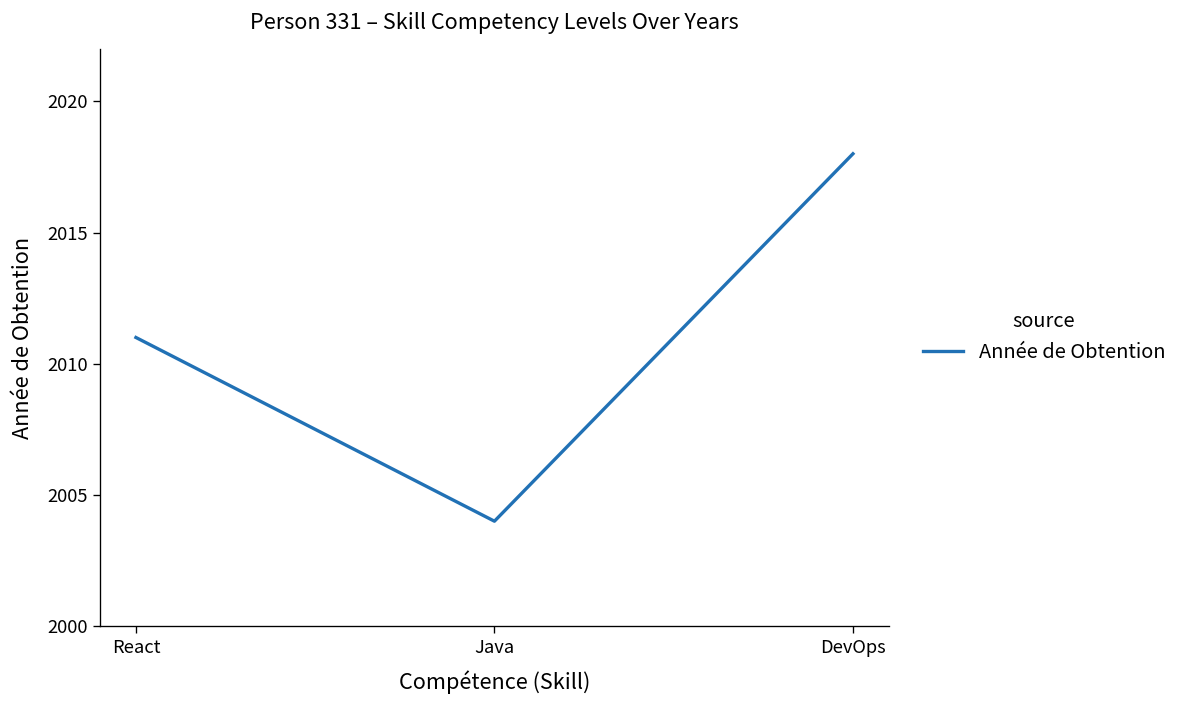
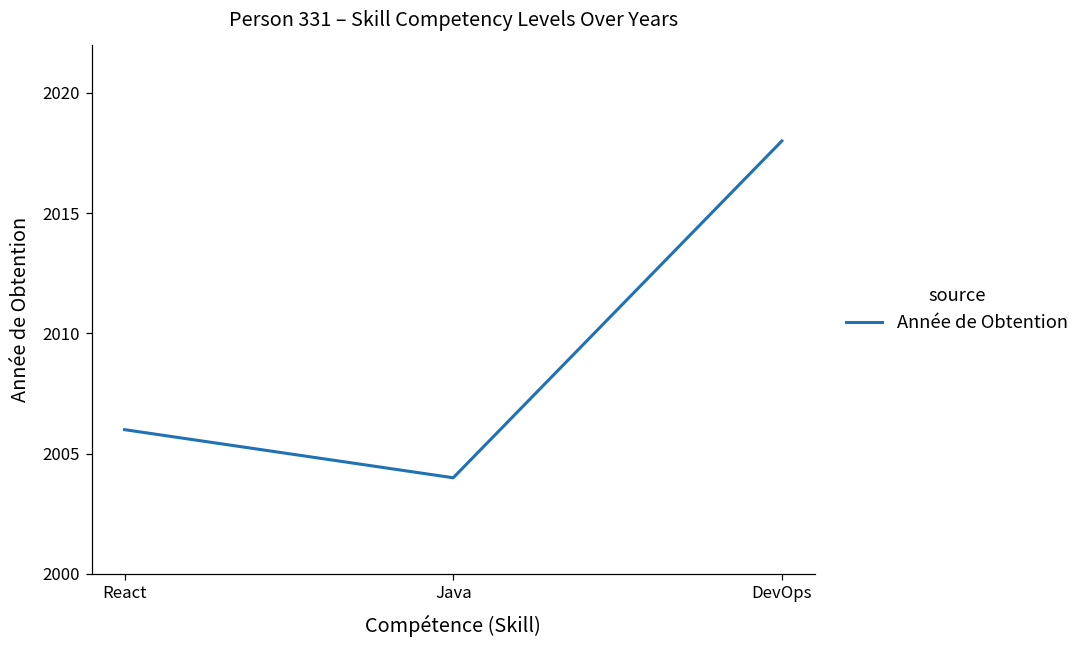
React: 2011 -> 2006
